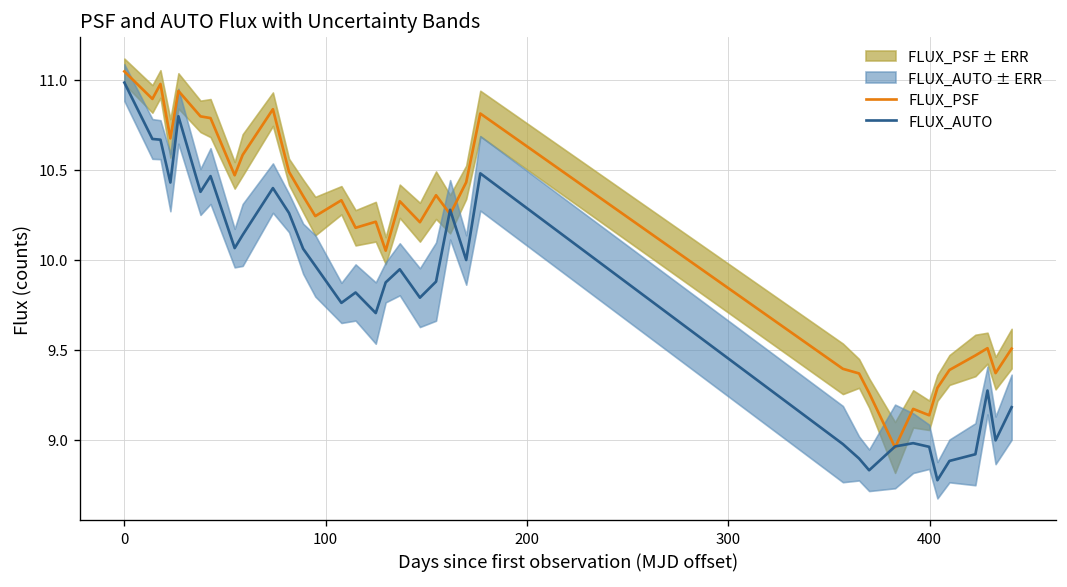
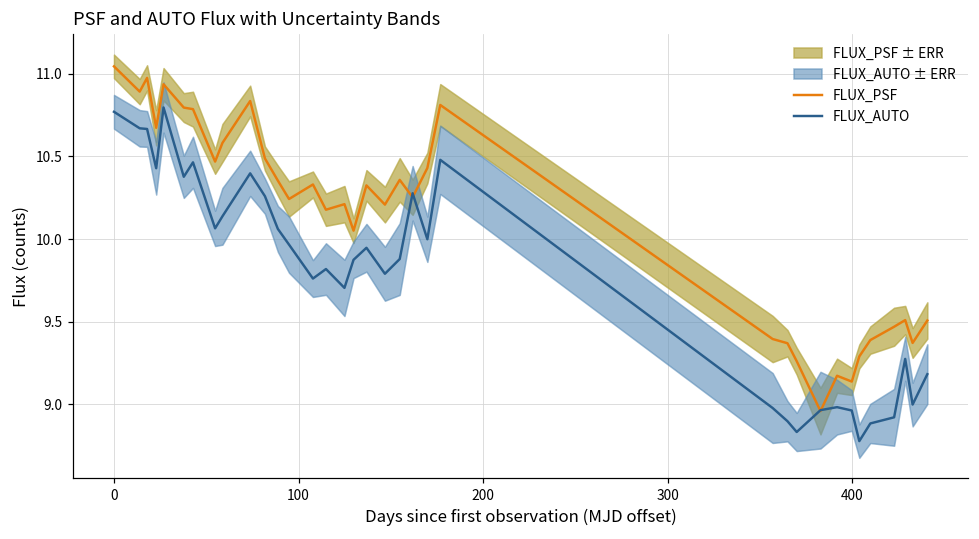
FLUX_AUTO, 0: 10.98 -> 10.77
